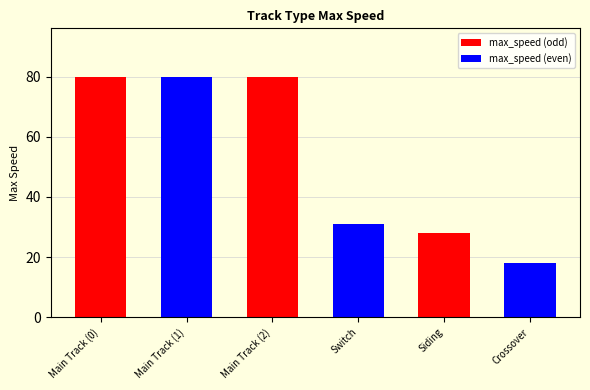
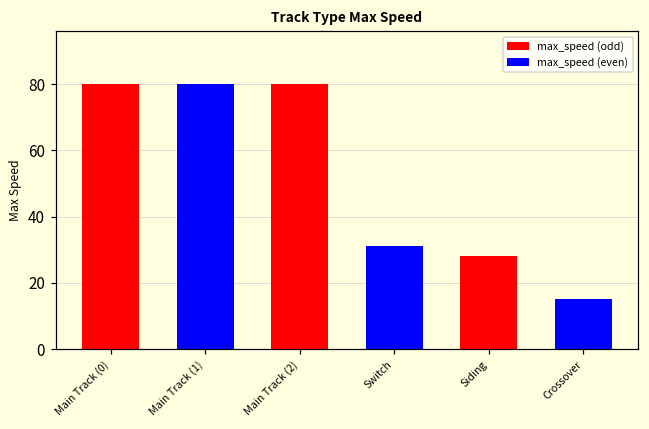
Crossover: 18 -> 15
